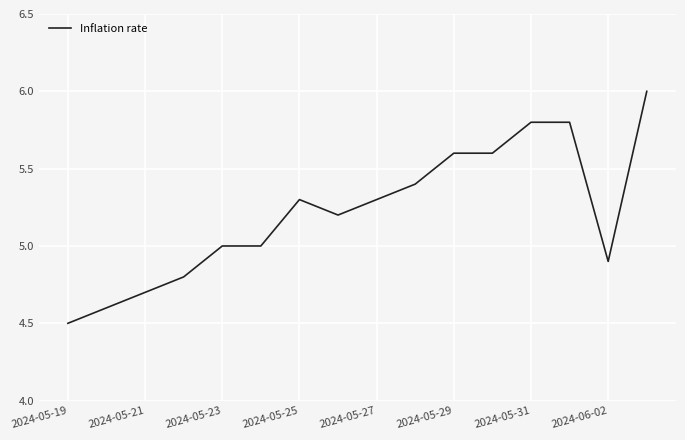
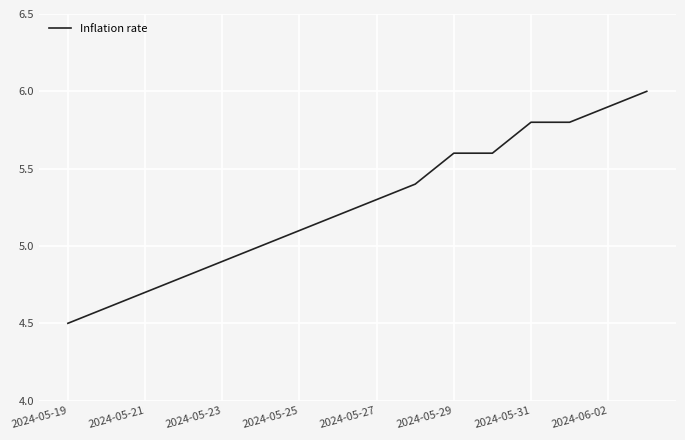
2024-05-23: 5.0 -> 4.9
2024-05-25: 5.3 -> 5.1
2024-06-02: 4.9 -> 5.9
